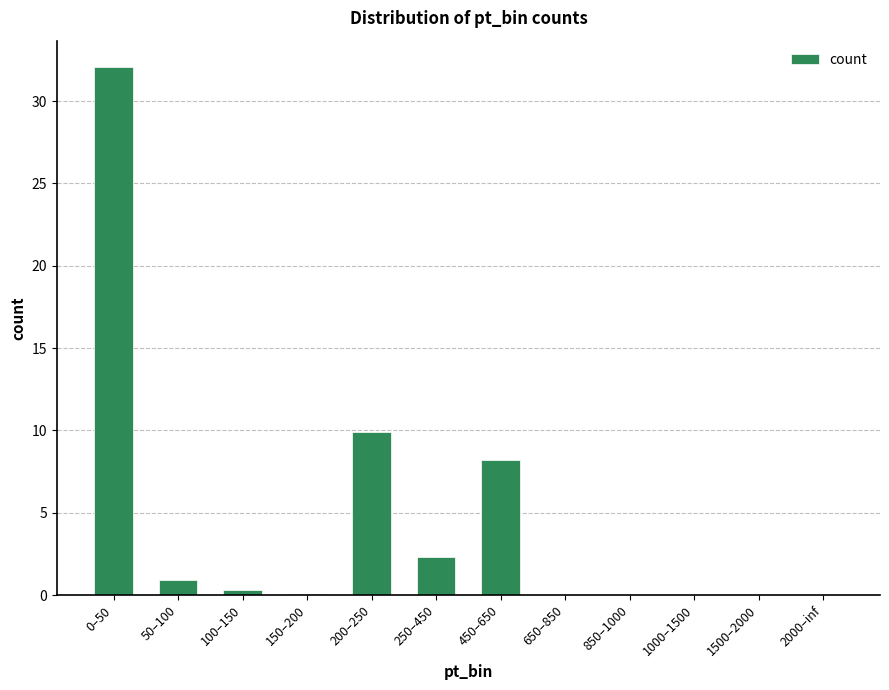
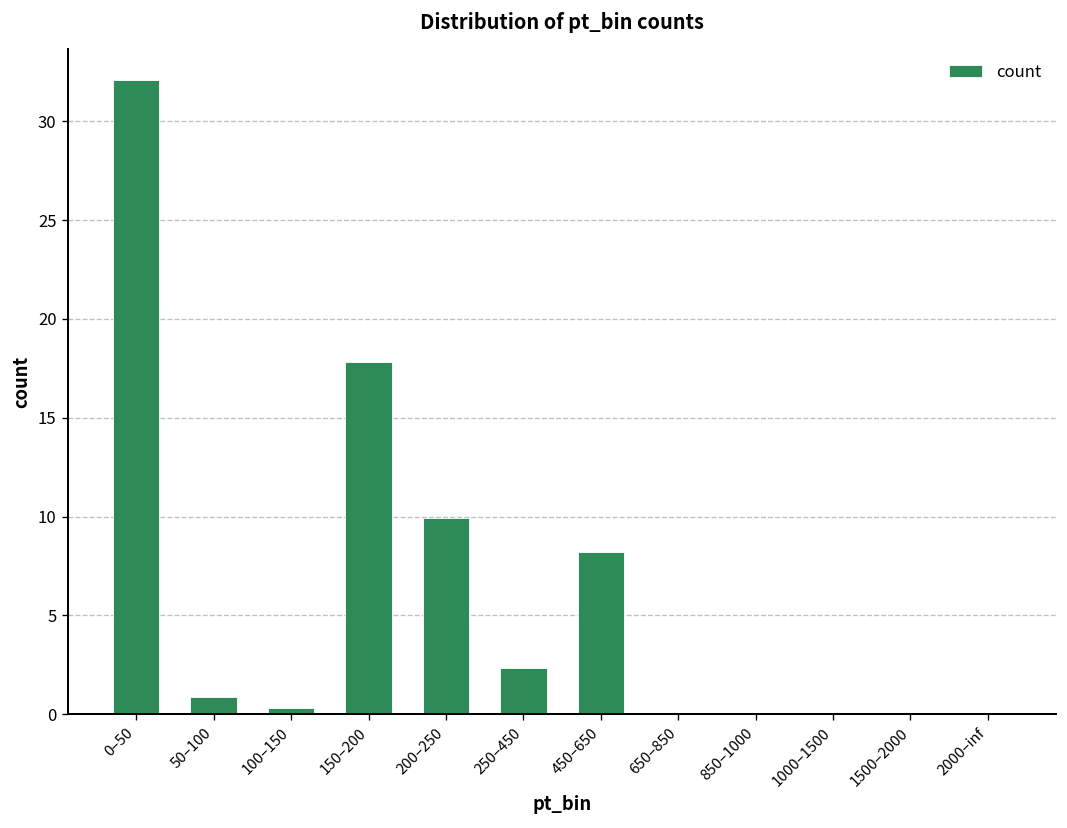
150–200: 0.1 -> 17.8
